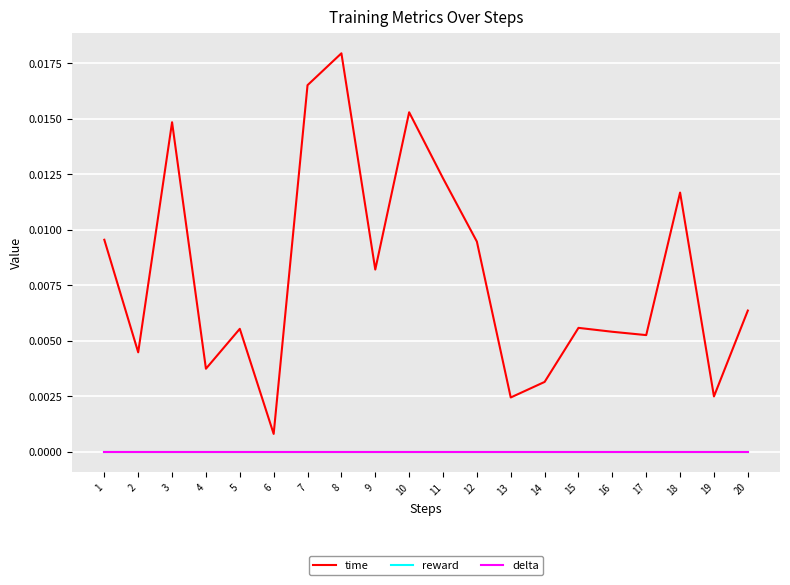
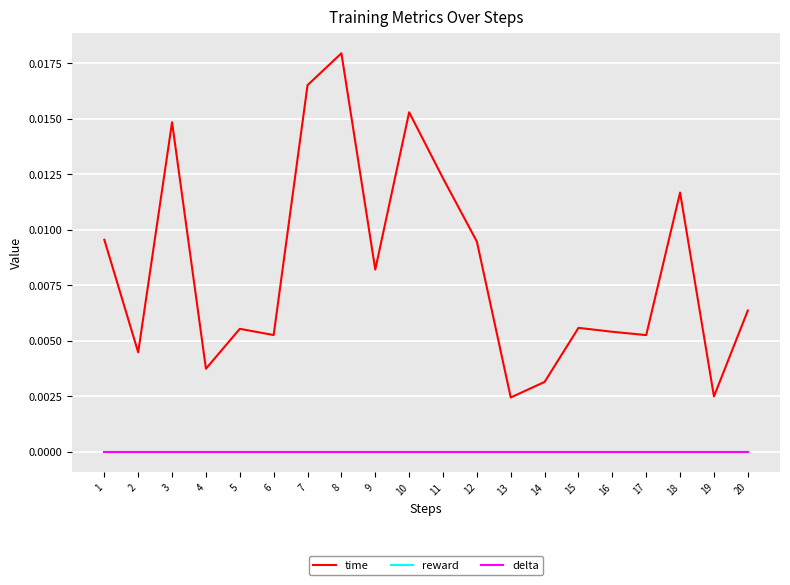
time, 6: 0.0008 -> 0.0053
